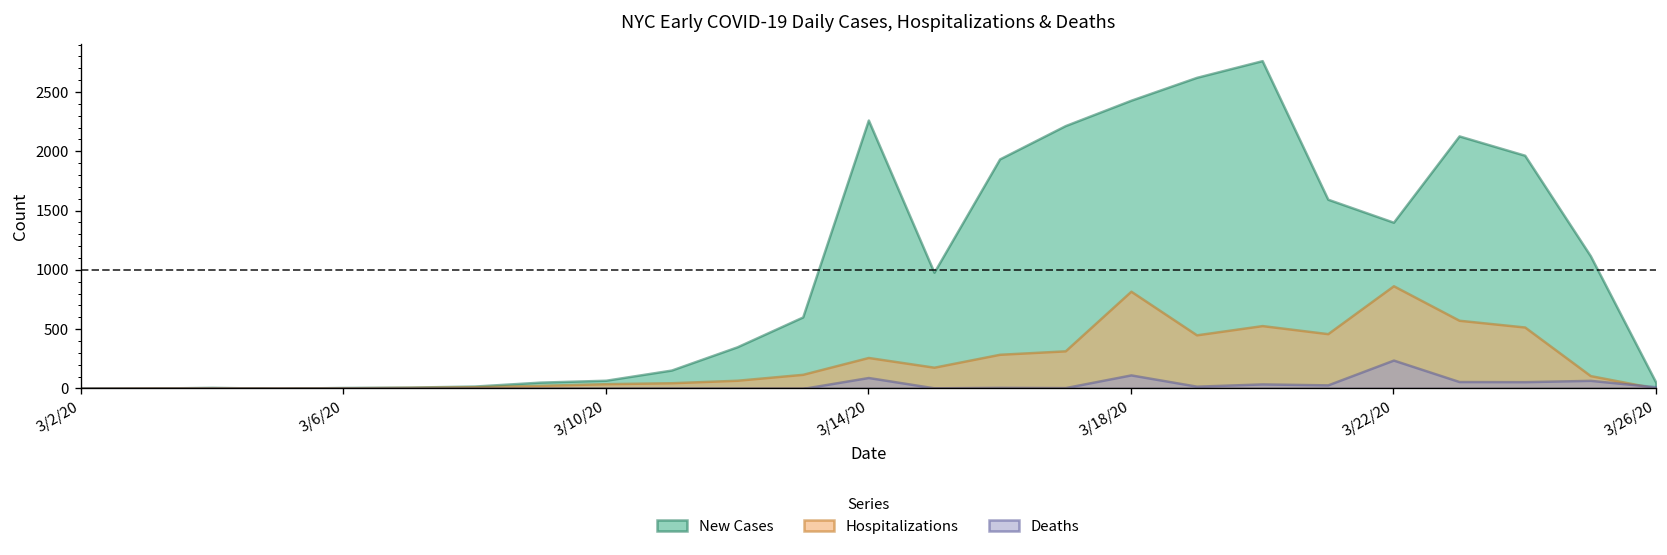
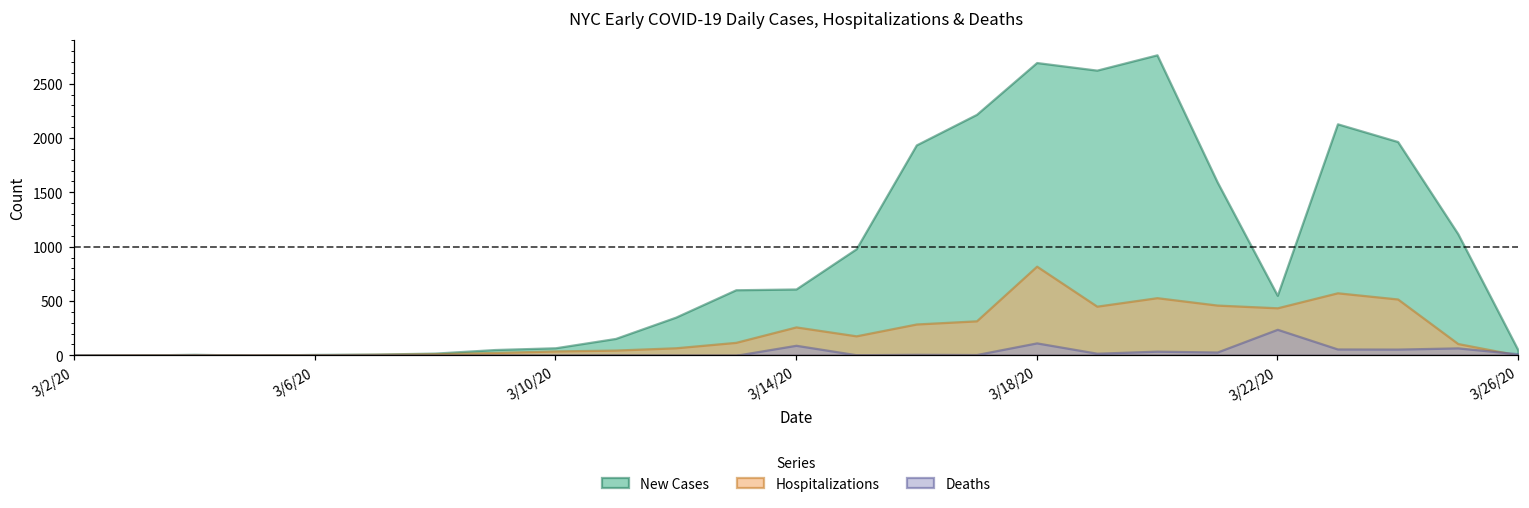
New Cases, 3/14/20: 2300 -> 600
New Cases, 3/18/20: 2400 -> 2700
New Cases, 3/22/20: 1400 -> 600
Hospitalizations, 3/22/20: 900 -> 400
